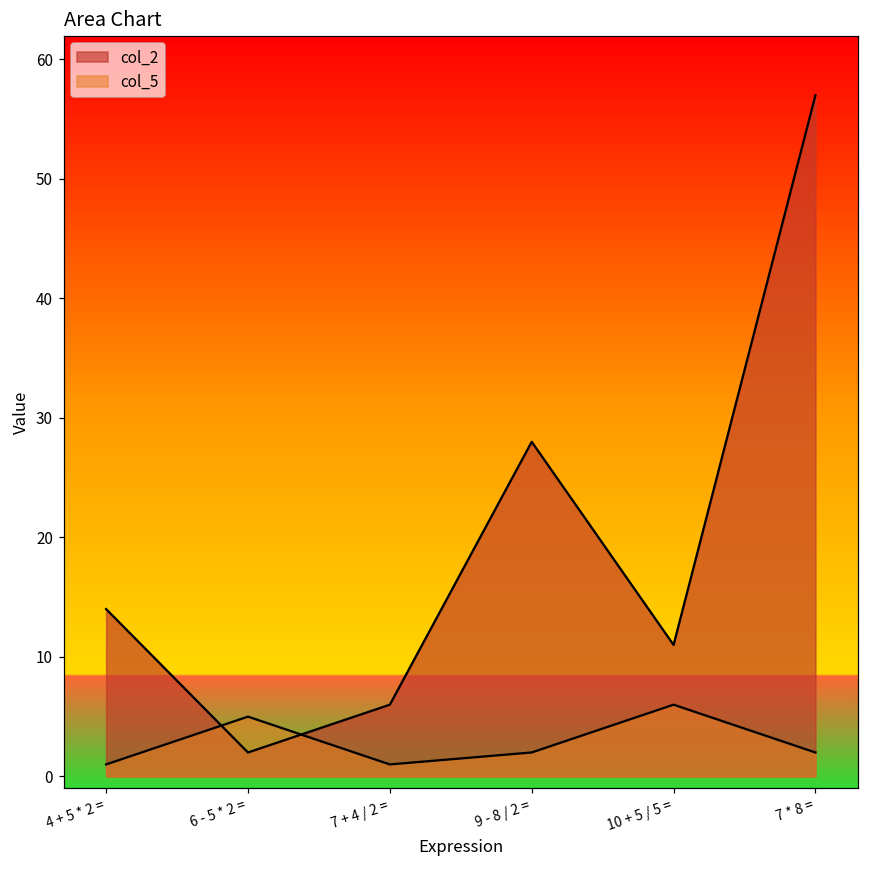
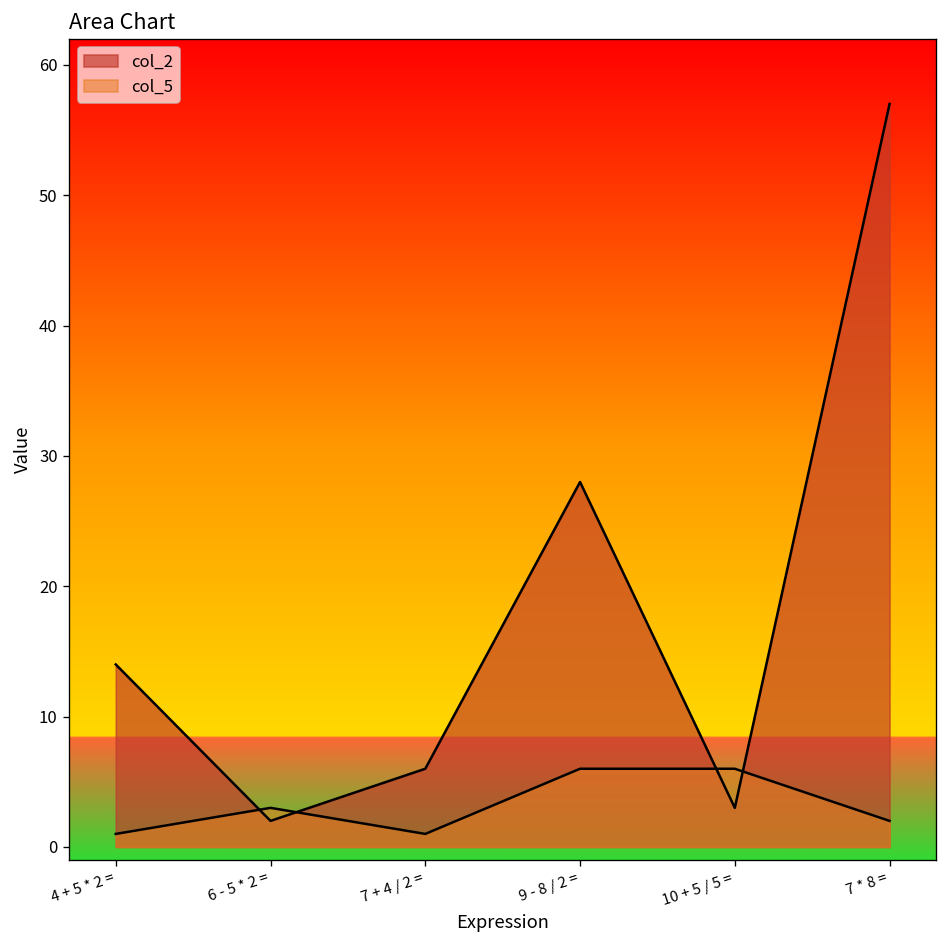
col_5, 6 - 5 * 2 =: 5 -> 3
col_5, 9 - 8 / 2 =: 2 -> 6
col_2, 10 + 5 / 5 =: 11 -> 3
